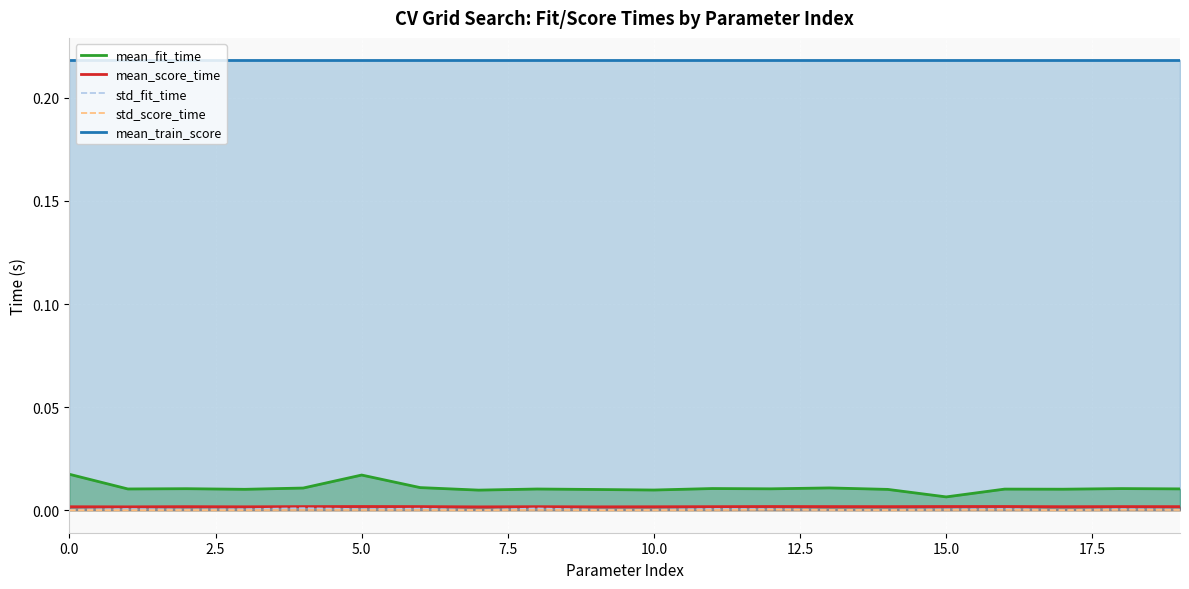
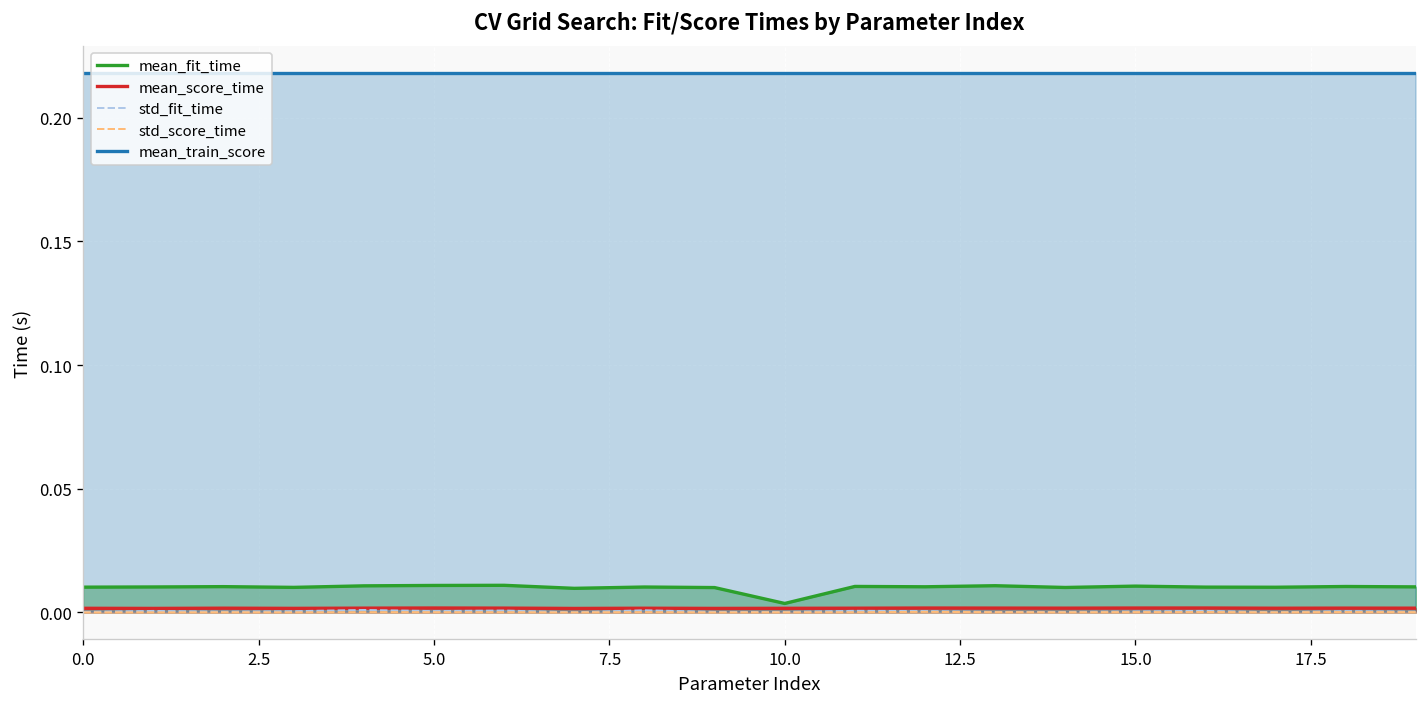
mean_fit_time, 0.0: 0.017 -> 0.010
mean_fit_time, 5.0: 0.017 -> 0.011
mean_fit_time, 10.0: 0.010 -> 0.004
mean_fit_time, 15.0: 0.006 -> 0.011
